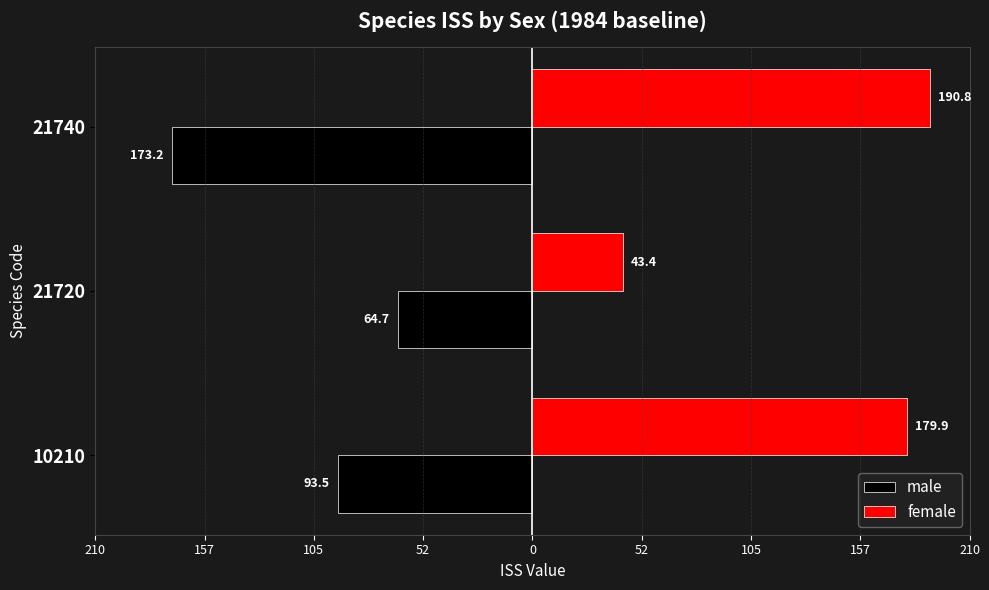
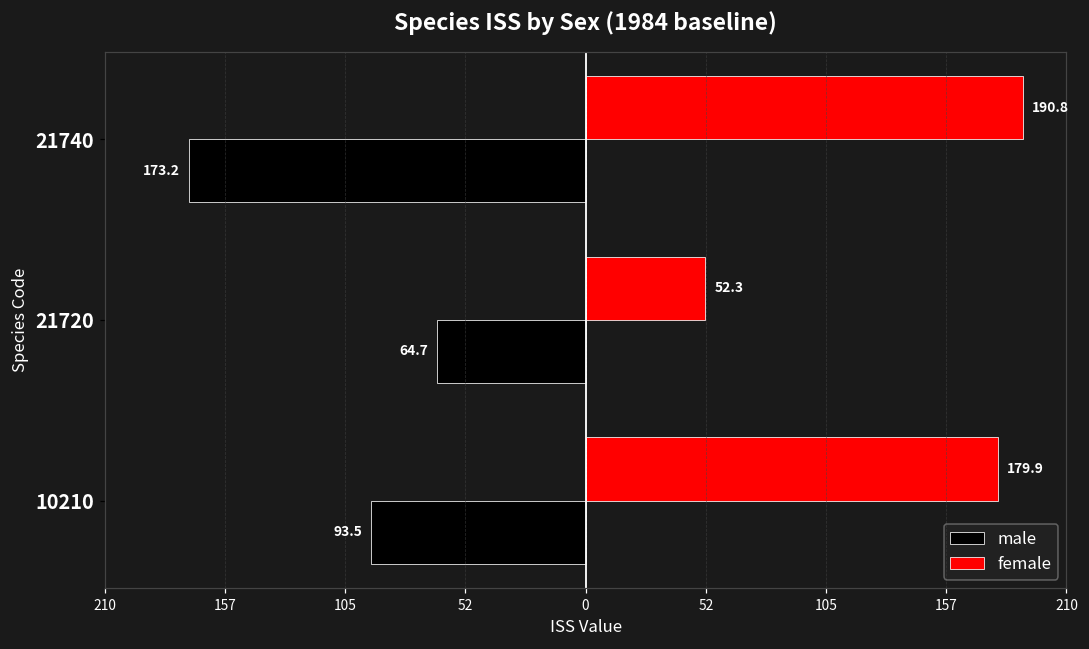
female, 21720: 43.4 -> 52.3
